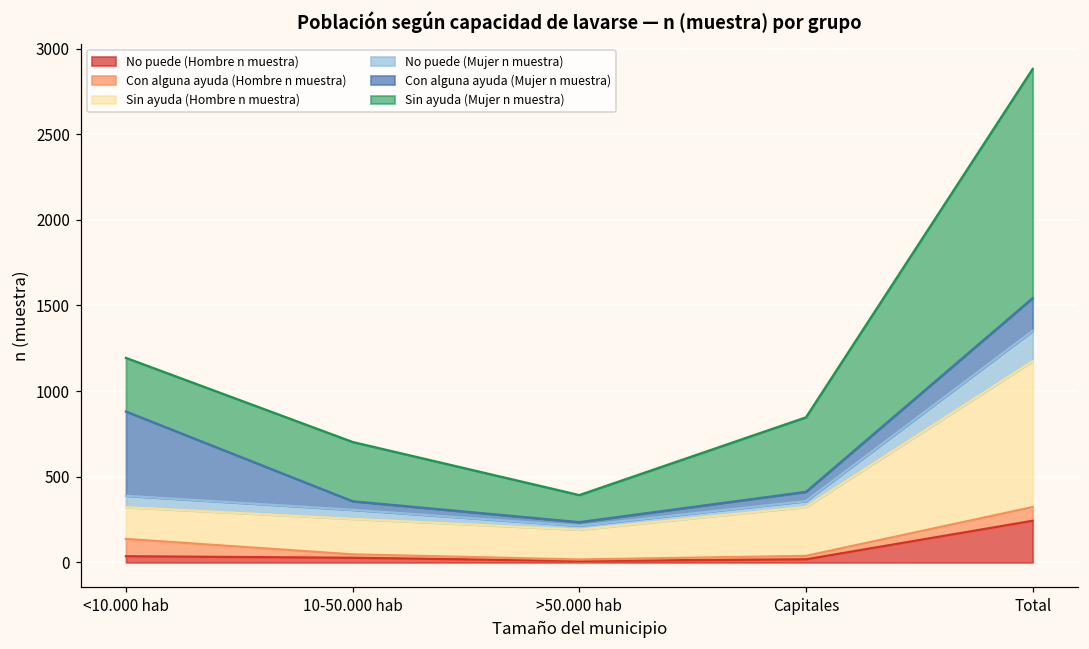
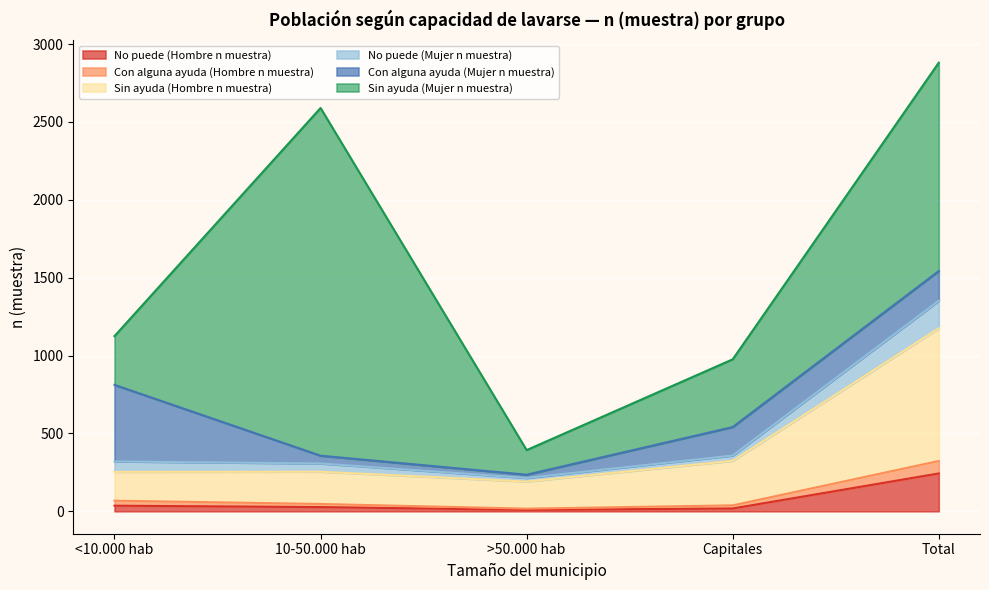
Con alguna ayuda (Hombre n muestra), <10.000 hab: 100 -> 30
Sin ayuda (Mujer n muestra), 10-50.000 hab: 350 -> 2230
Con alguna ayuda (Mujer n muestra), Capitales: 50 -> 180
